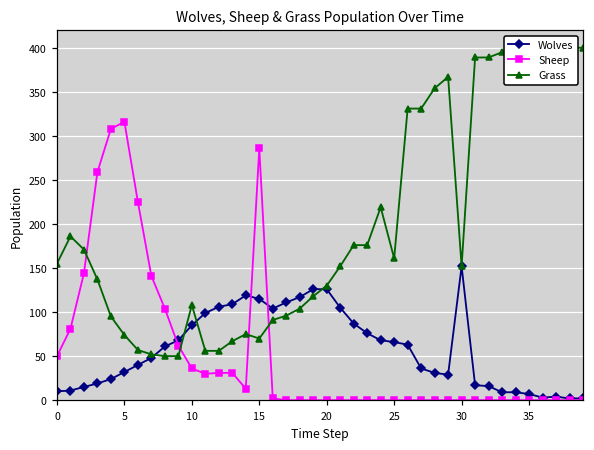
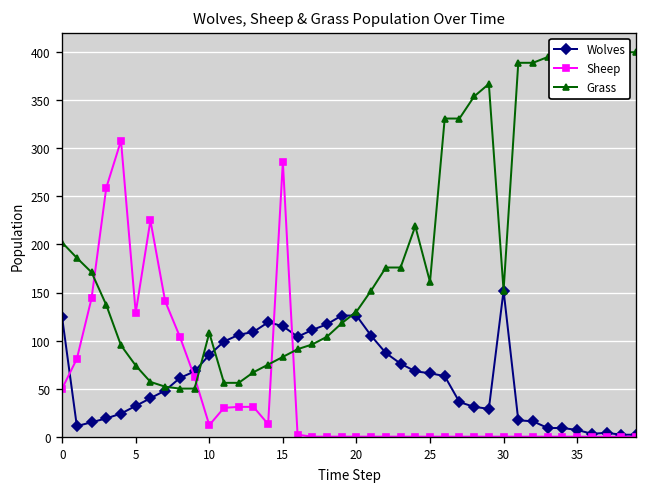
Wolves, 0: 10 -> 120
Grass, 0: 160 -> 200
Sheep, 5: 320 -> 130
Sheep, 10: 40 -> 10
Grass, 15: 70 -> 80
